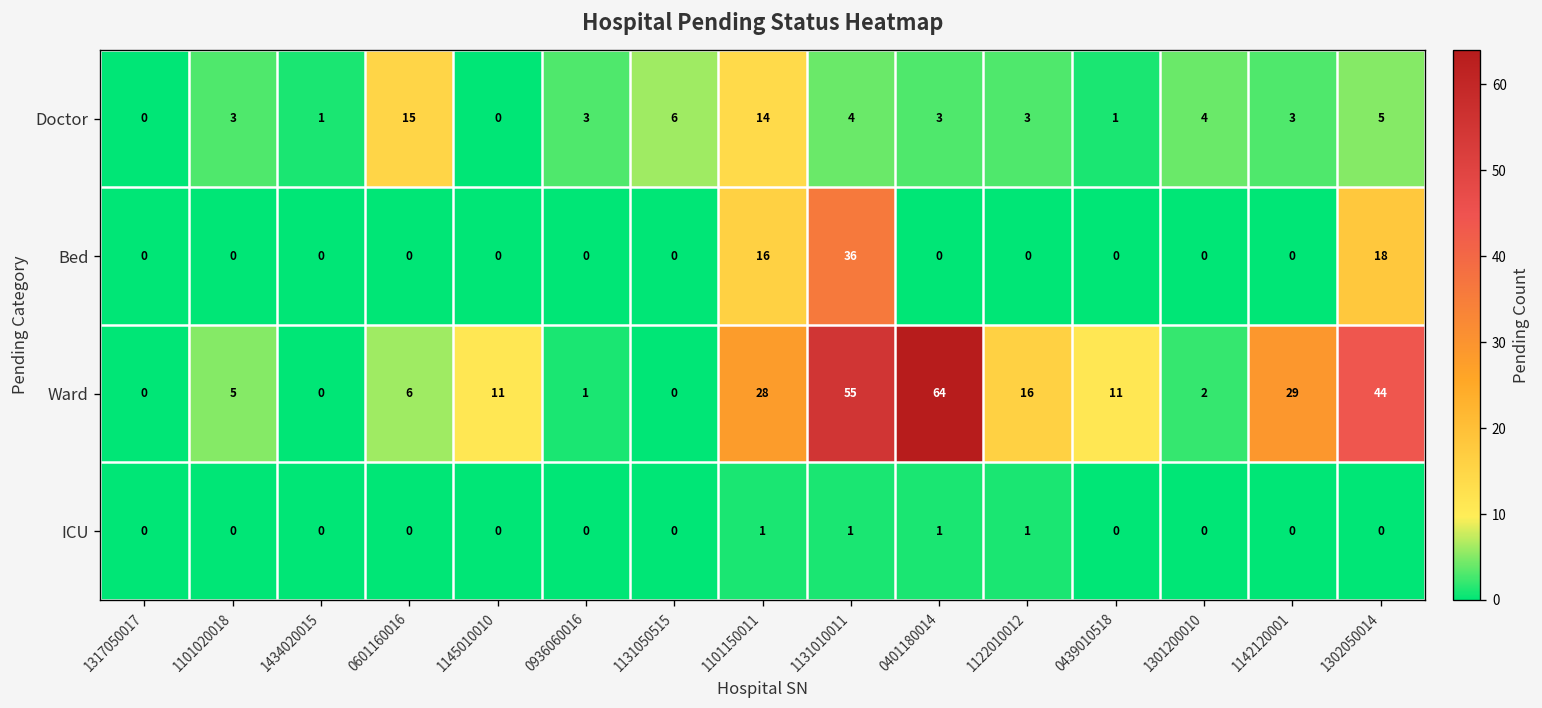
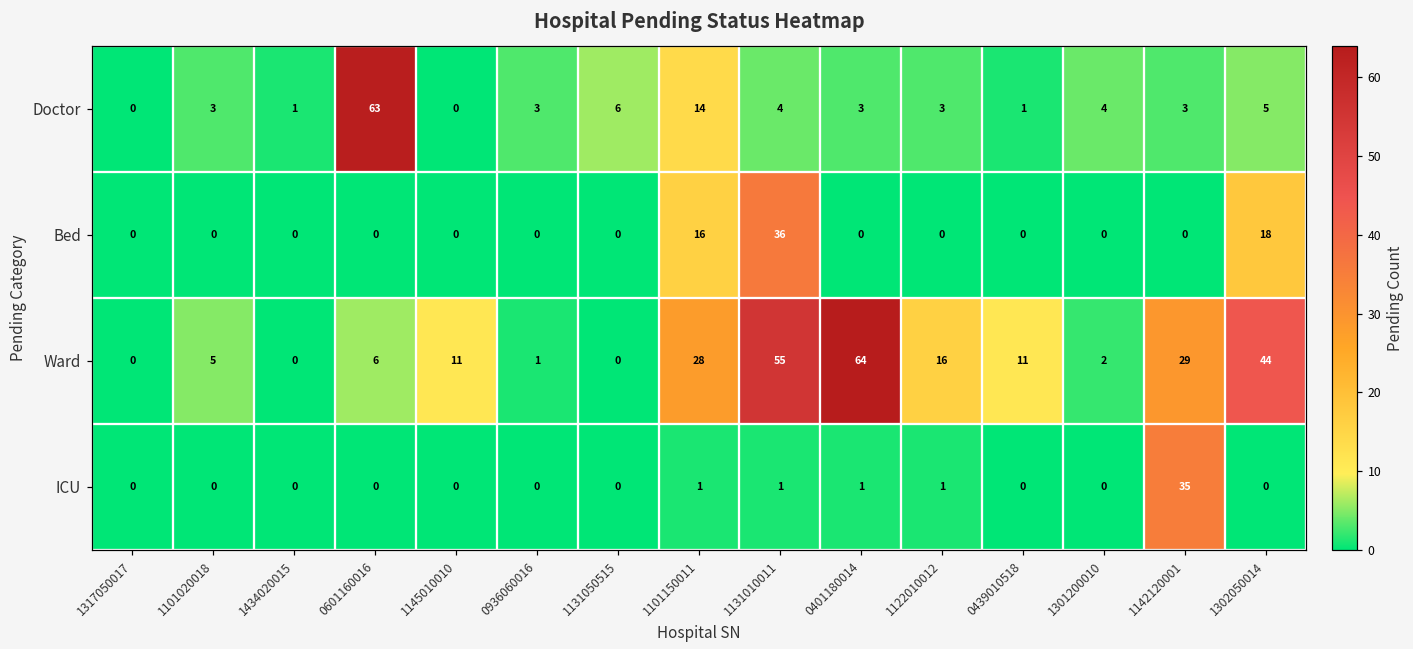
Doctor, 0601160016: 15 -> 63
ICU, 1142120001: 0 -> 35
